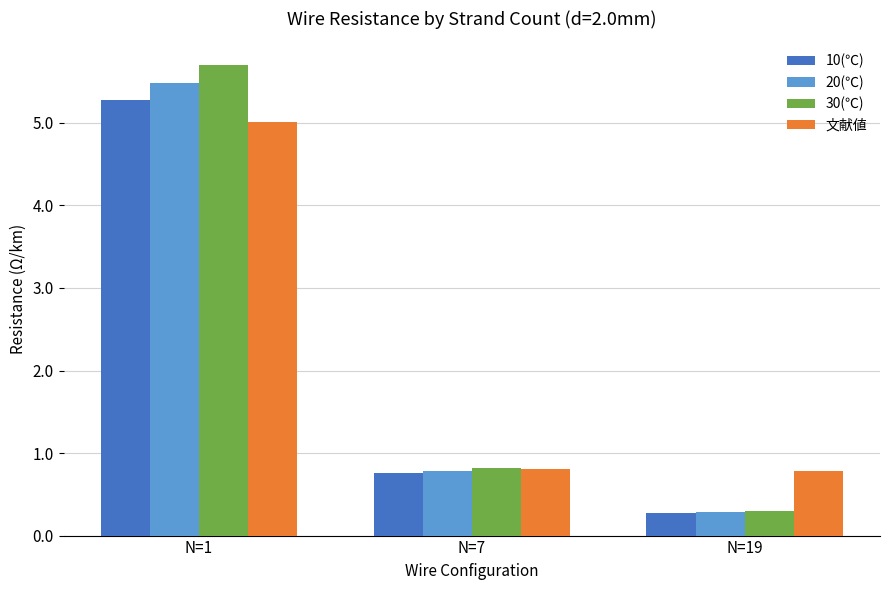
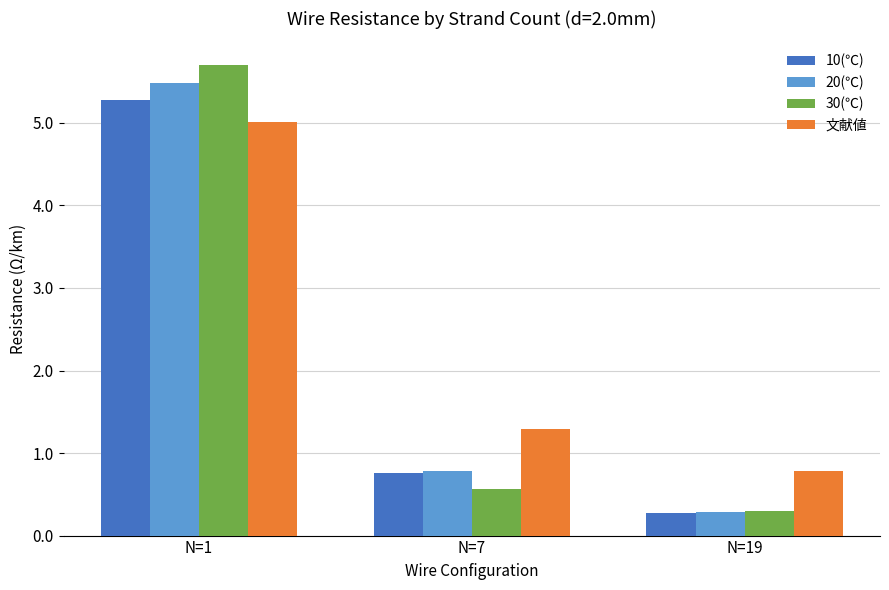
30(℃), N=7: 0.8 -> 0.6
文献値, N=7: 0.8 -> 1.3
